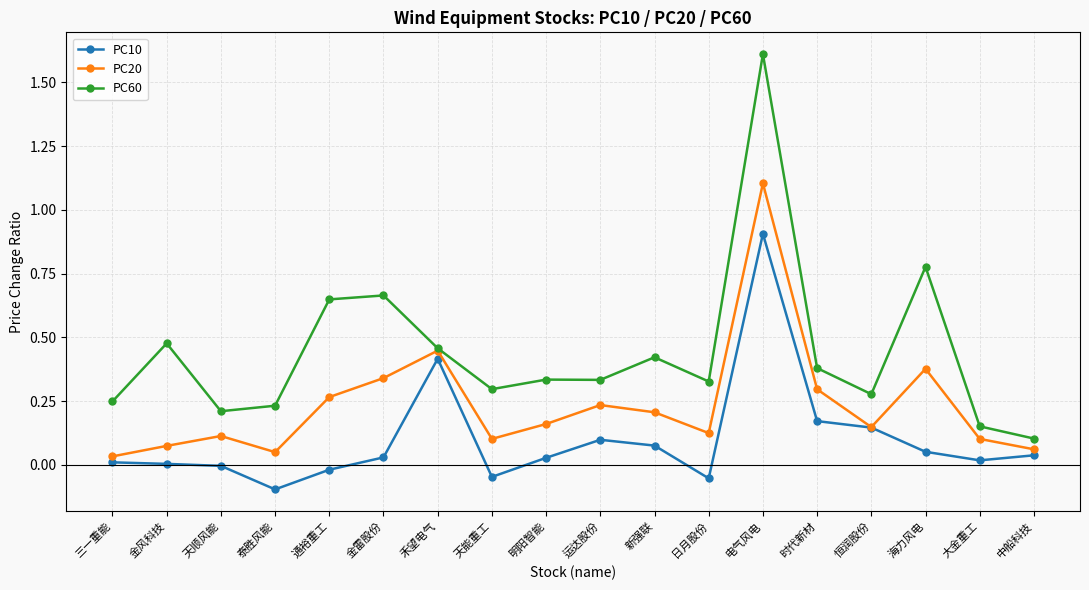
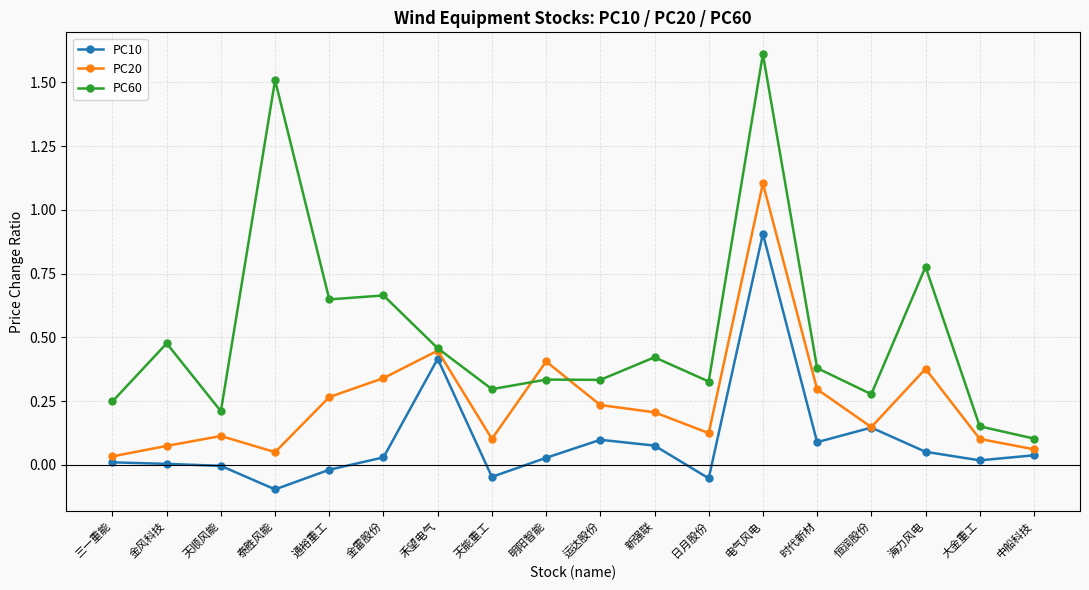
PC60, 泰胜风能: 0.23 -> 1.51
PC20, 明阳智能: 0.16 -> 0.41
PC10, 时代新材: 0.17 -> 0.09
